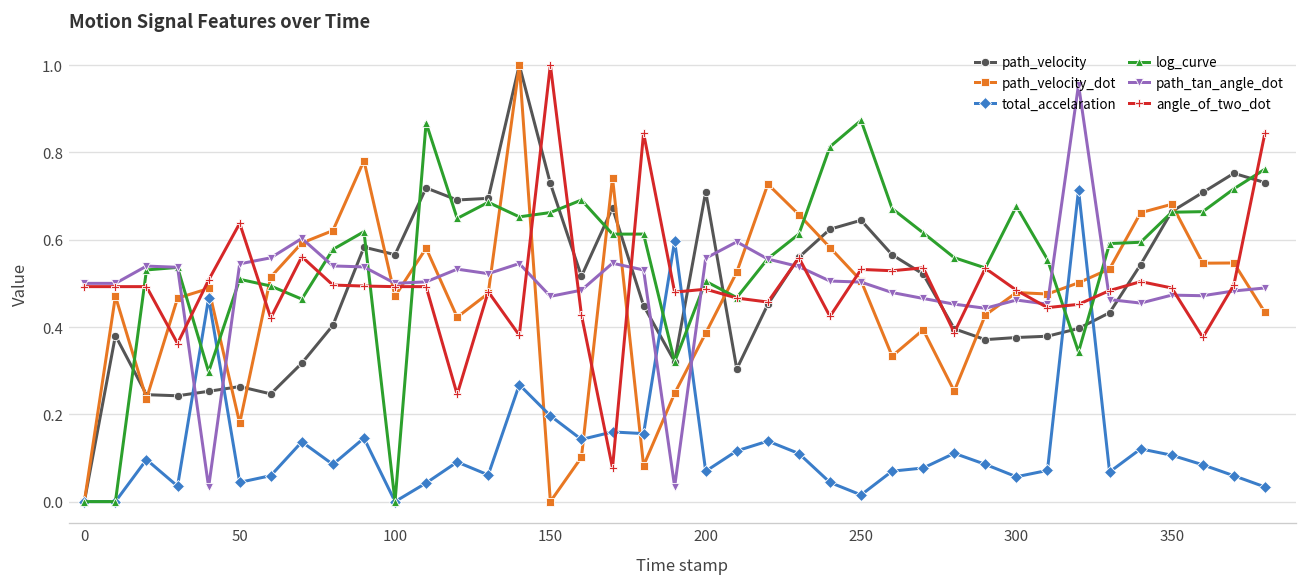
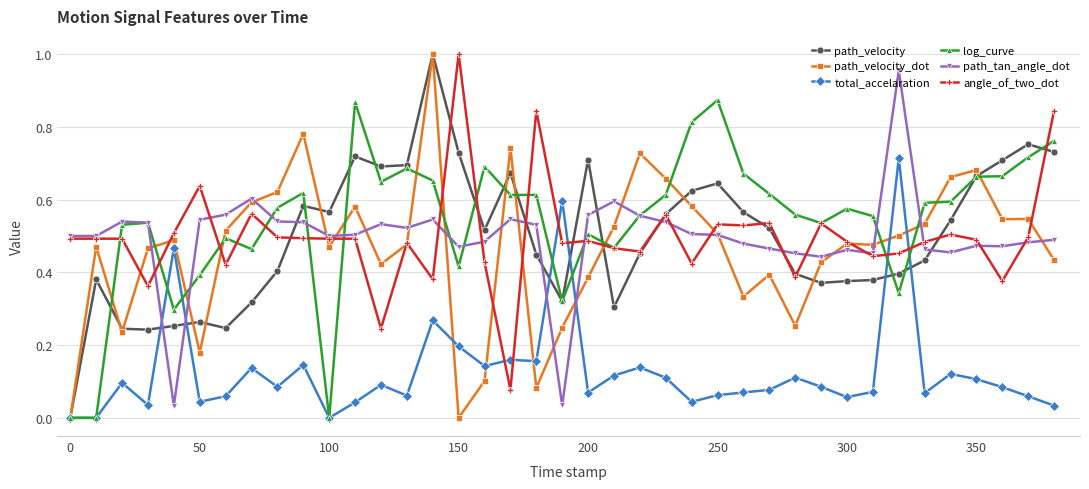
log_curve, 50: 0.51 -> 0.39
log_curve, 150: 0.66 -> 0.42
total_accelaration, 250: 0.02 -> 0.06
log_curve, 300: 0.68 -> 0.57
